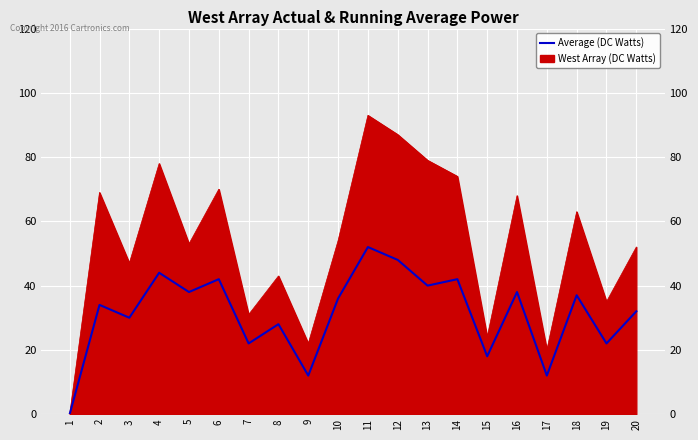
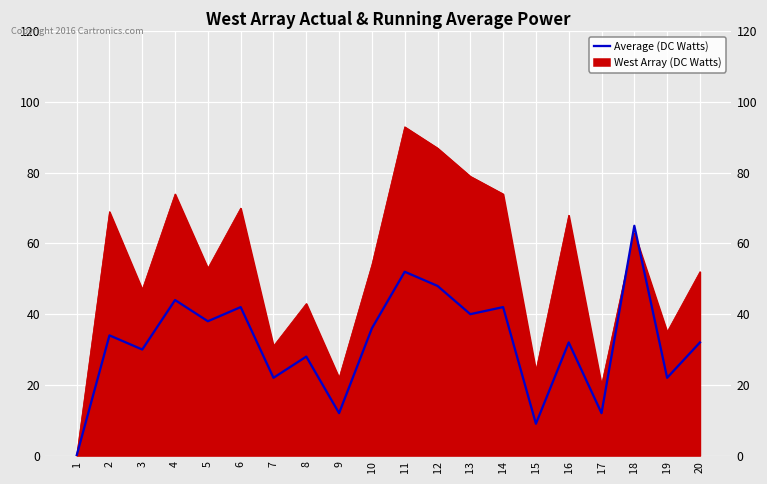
West Array (DC Watts), 4: 78 -> 74
Average (DC Watts), 15: 18 -> 9
Average (DC Watts), 16: 38 -> 32
Average (DC Watts), 18: 37 -> 65
